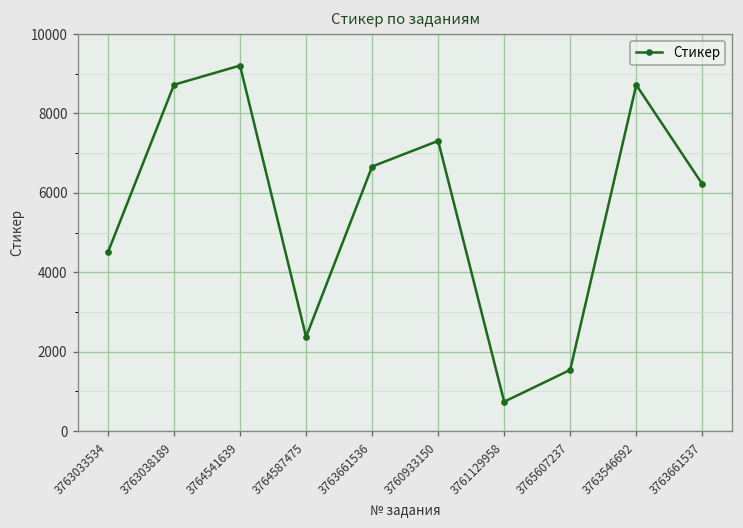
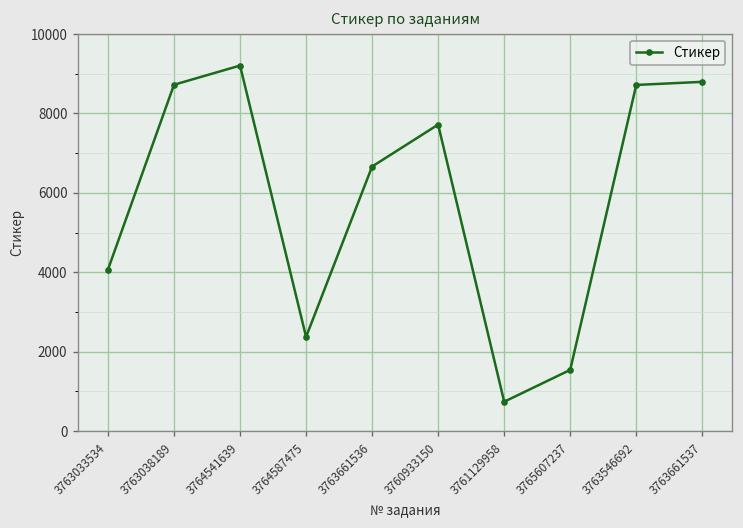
3763033534: 4500 -> 4100
3760933150: 7300 -> 7700
3763661537: 6200 -> 8800
